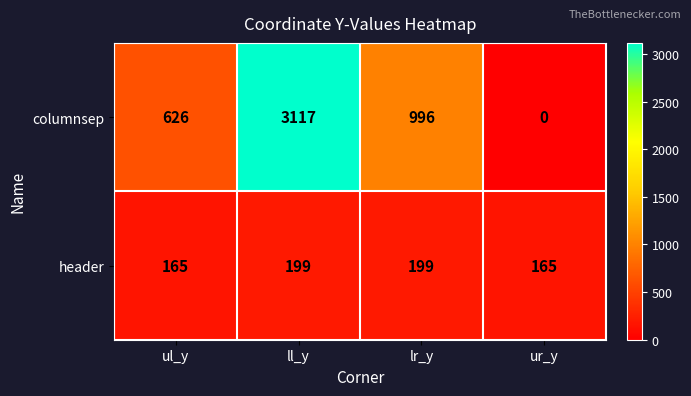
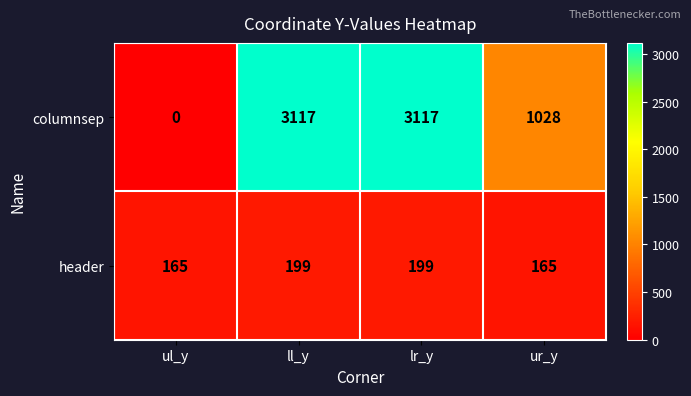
columnsep, ul_y: 626 -> 0
columnsep, lr_y: 996 -> 3117
columnsep, ur_y: 0 -> 1028
